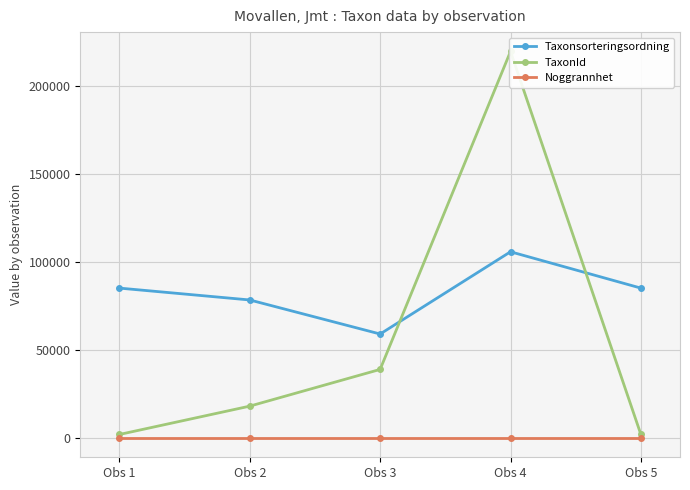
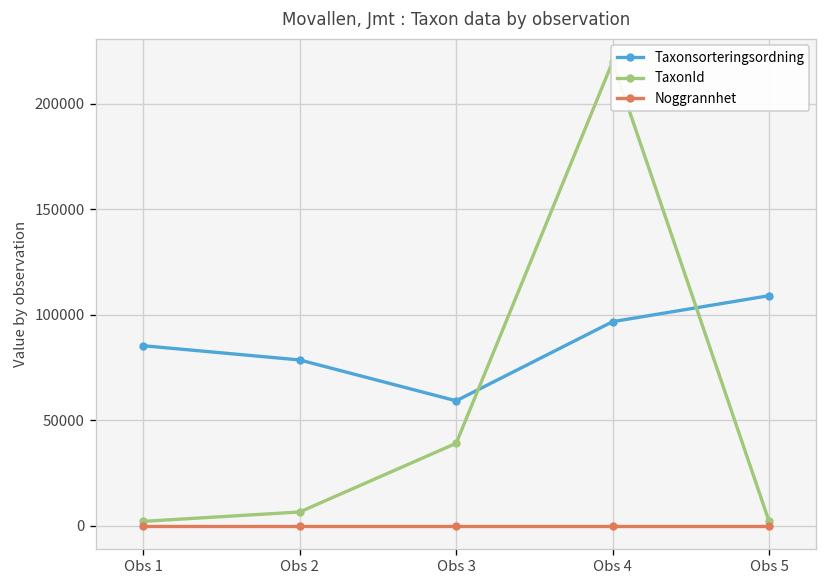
TaxonId, Obs 2: 18000 -> 6000
Taxonsorteringsordning, Obs 4: 106000 -> 97000
Taxonsorteringsordning, Obs 5: 85000 -> 109000
